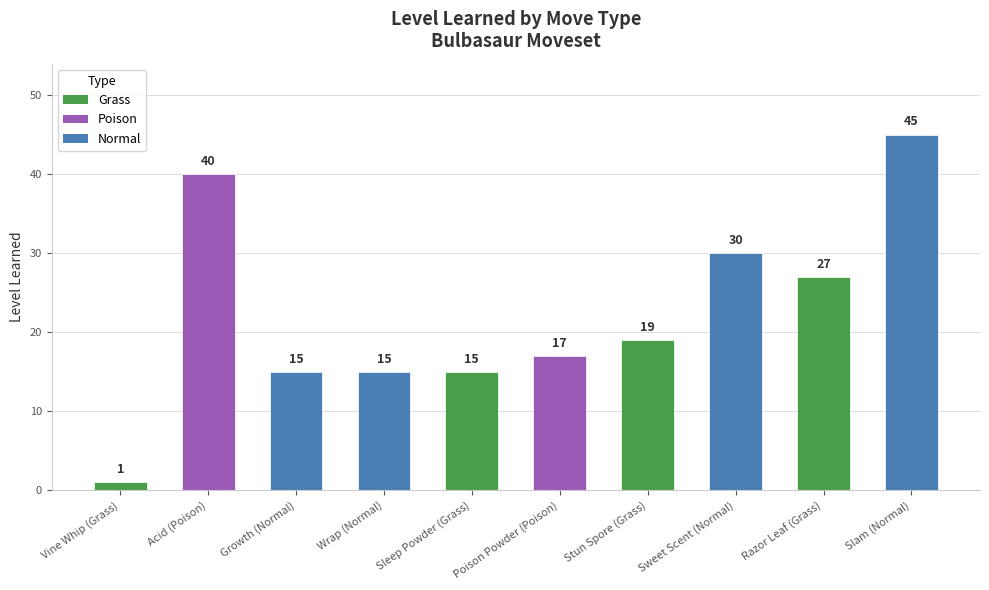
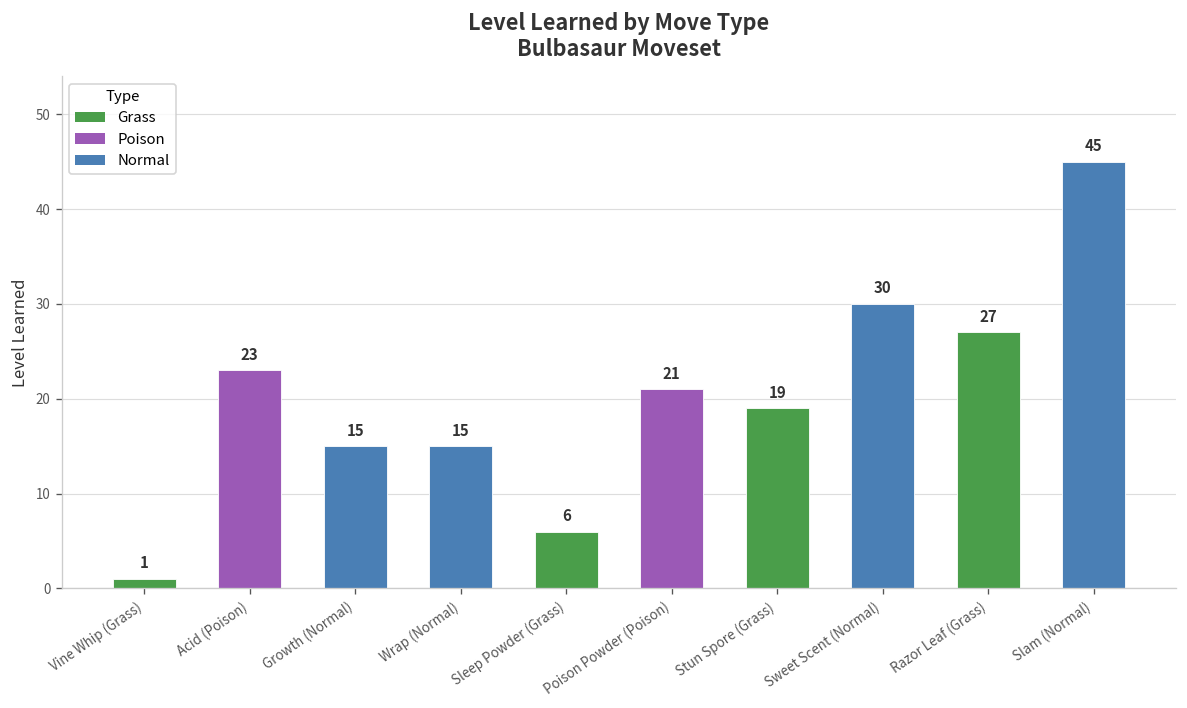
Acid (Poison): 40 -> 23
Sleep Powder (Grass): 15 -> 6
Poison Powder (Poison): 17 -> 21
